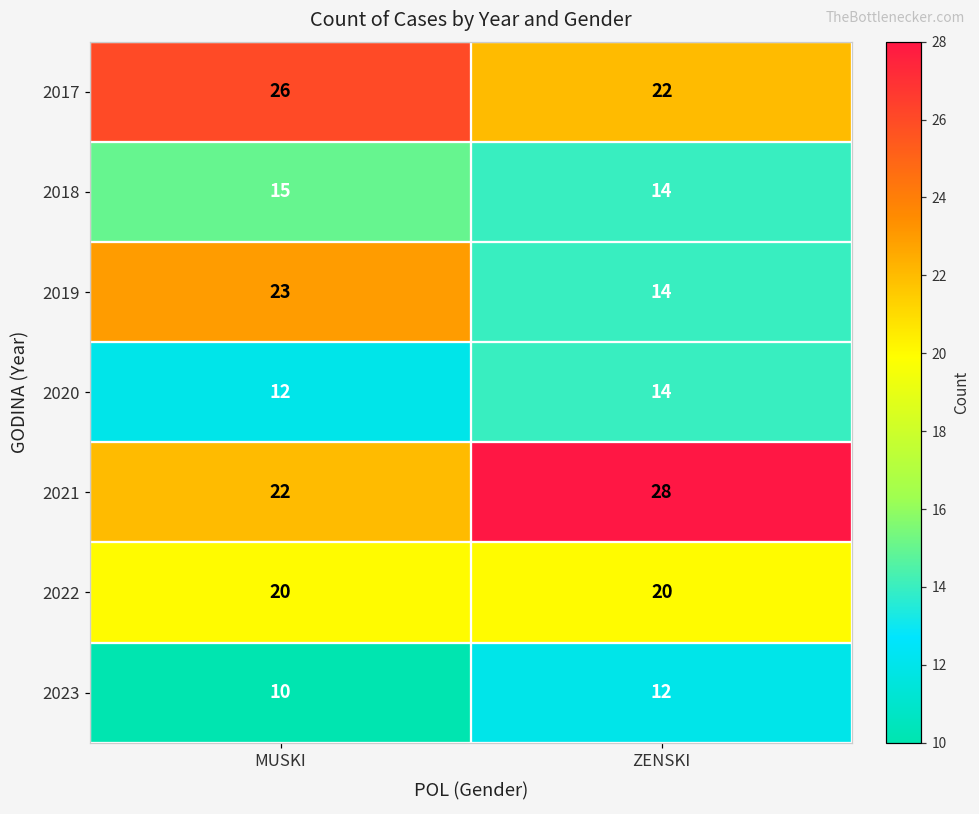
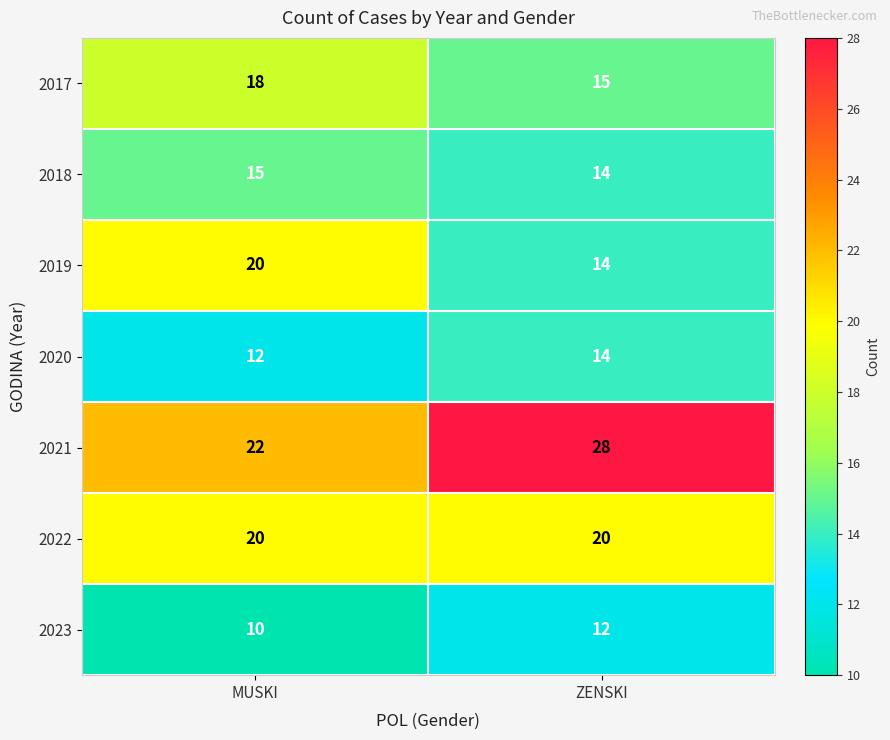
2017, MUSKI: 26 -> 18
2017, ZENSKI: 22 -> 15
2019, MUSKI: 23 -> 20
